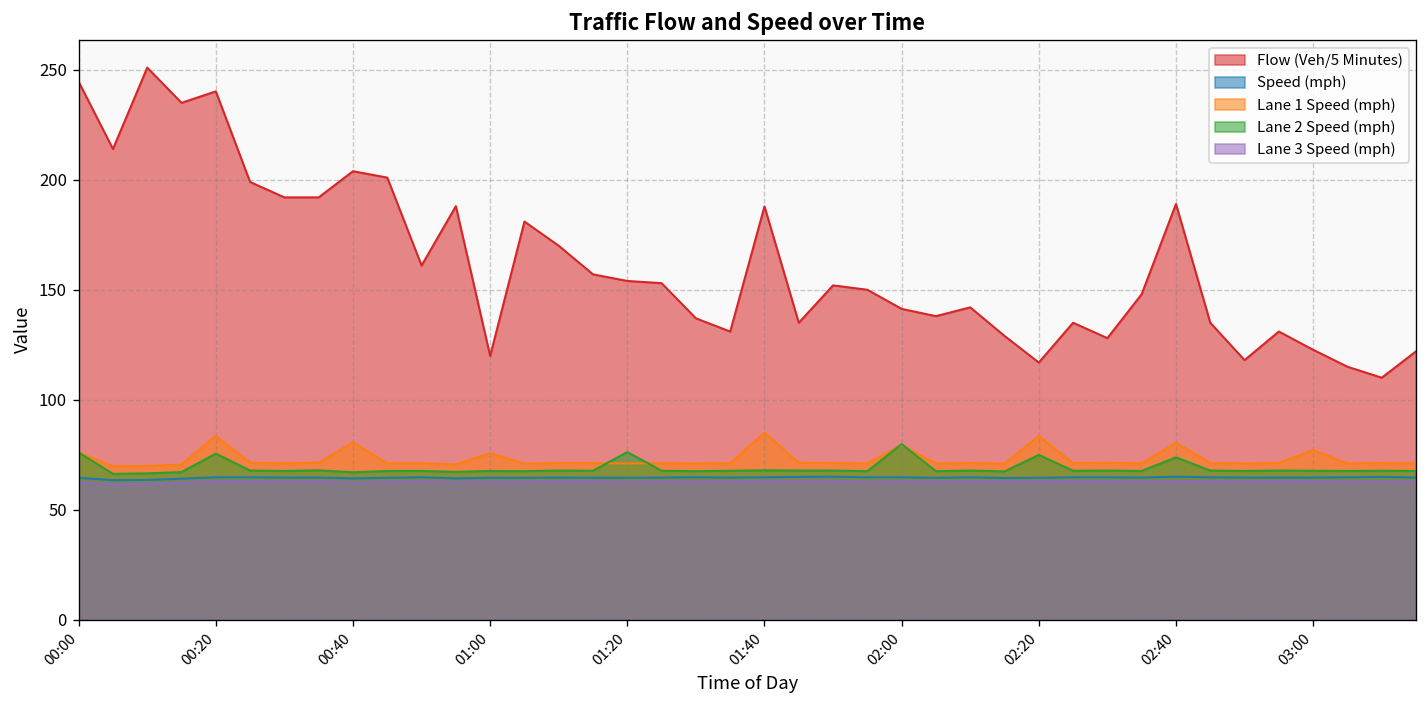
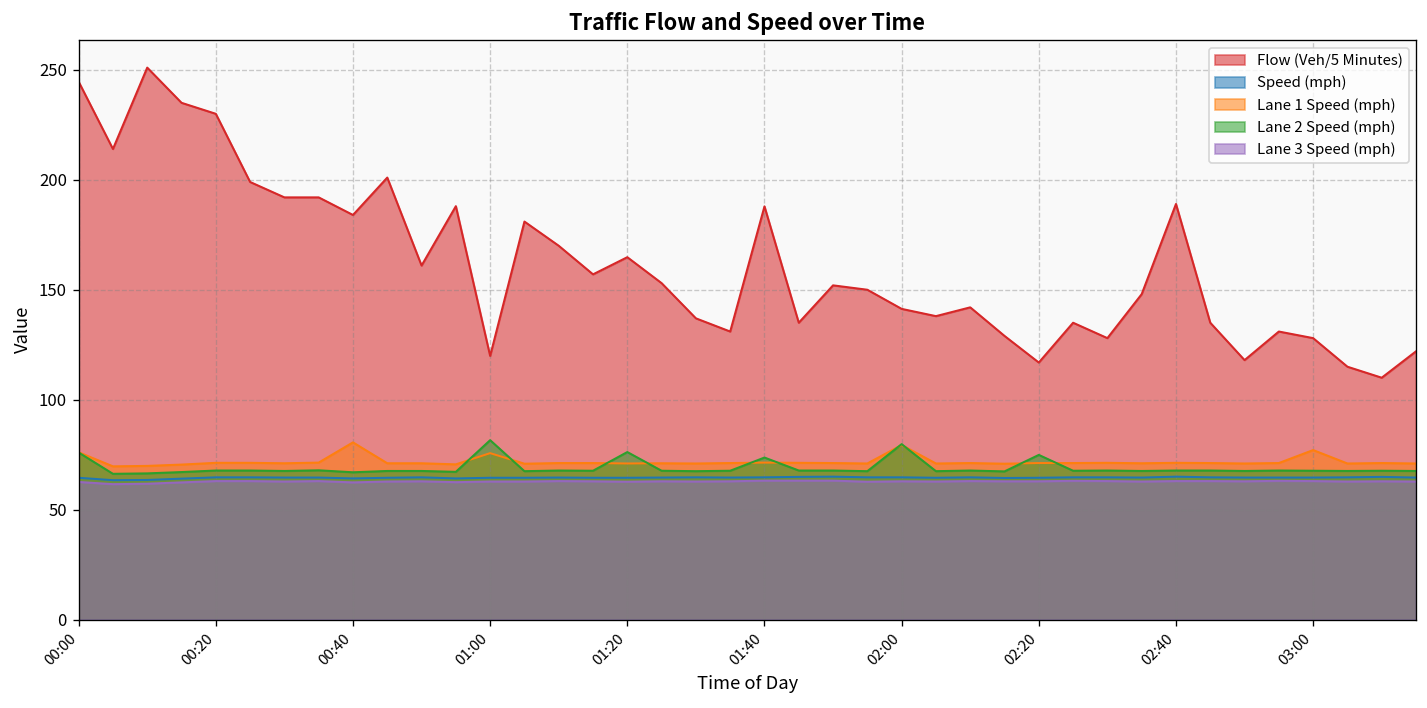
Flow (Veh/5 Minutes), 00:20: 240 -> 230
Lane 1 Speed (mph), 00:20: 84 -> 71
Lane 2 Speed (mph), 00:20: 76 -> 68
Flow (Veh/5 Minutes), 00:40: 204 -> 184
Lane 2 Speed (mph), 01:00: 68 -> 82
Flow (Veh/5 Minutes), 01:20: 154 -> 165
Lane 1 Speed (mph), 01:40: 85 -> 71
Lane 2 Speed (mph), 01:40: 68 -> 74
Lane 1 Speed (mph), 02:20: 84 -> 71
Lane 1 Speed (mph), 02:40: 80 -> 71
Lane 2 Speed (mph), 02:40: 74 -> 68
Flow (Veh/5 Minutes), 03:00: 123 -> 128
